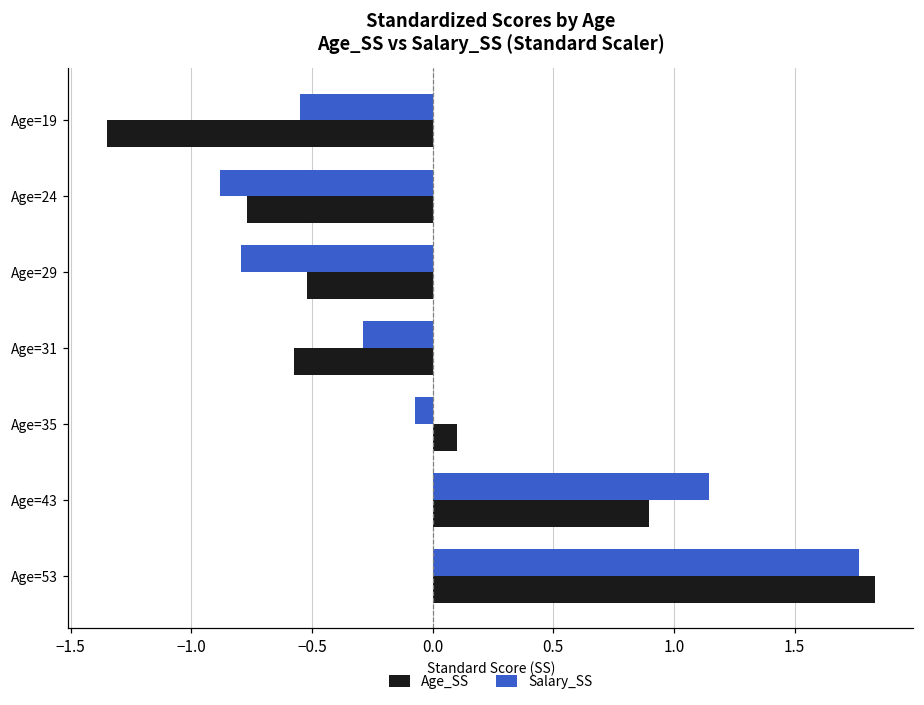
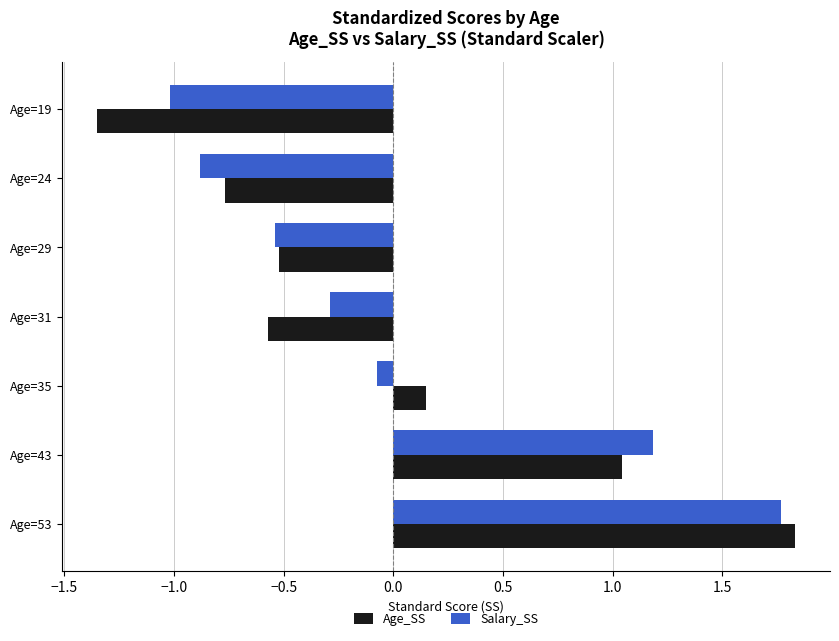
Salary_SS, Age=19: -0.55 -> -1.02
Salary_SS, Age=29: -0.79 -> -0.54
Age_SS, Age=35: 0.10 -> 0.15
Salary_SS, Age=43: 1.14 -> 1.18
Age_SS, Age=43: 0.90 -> 1.04
